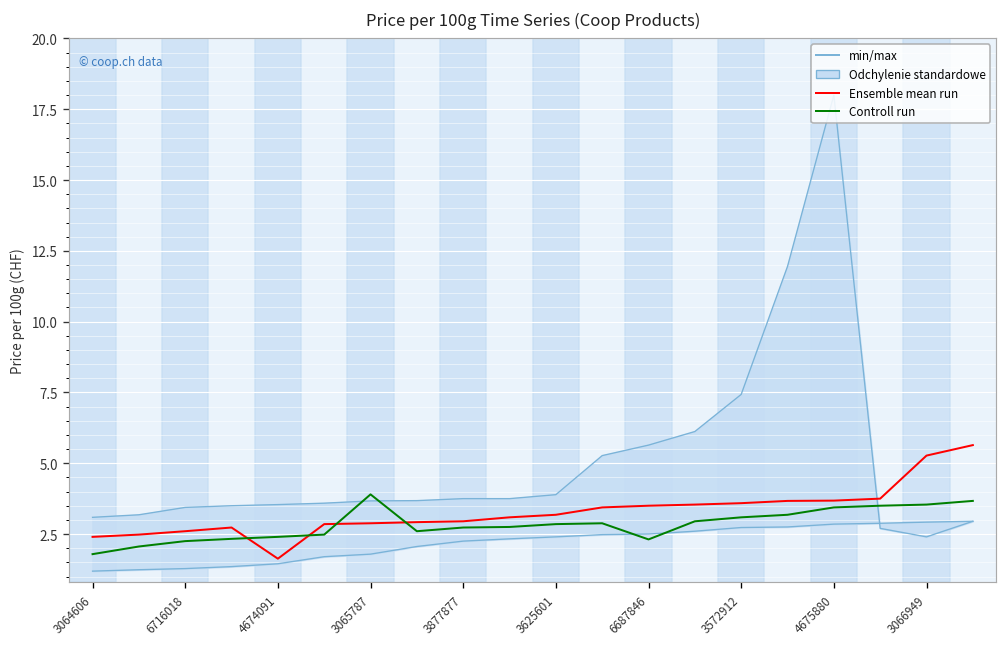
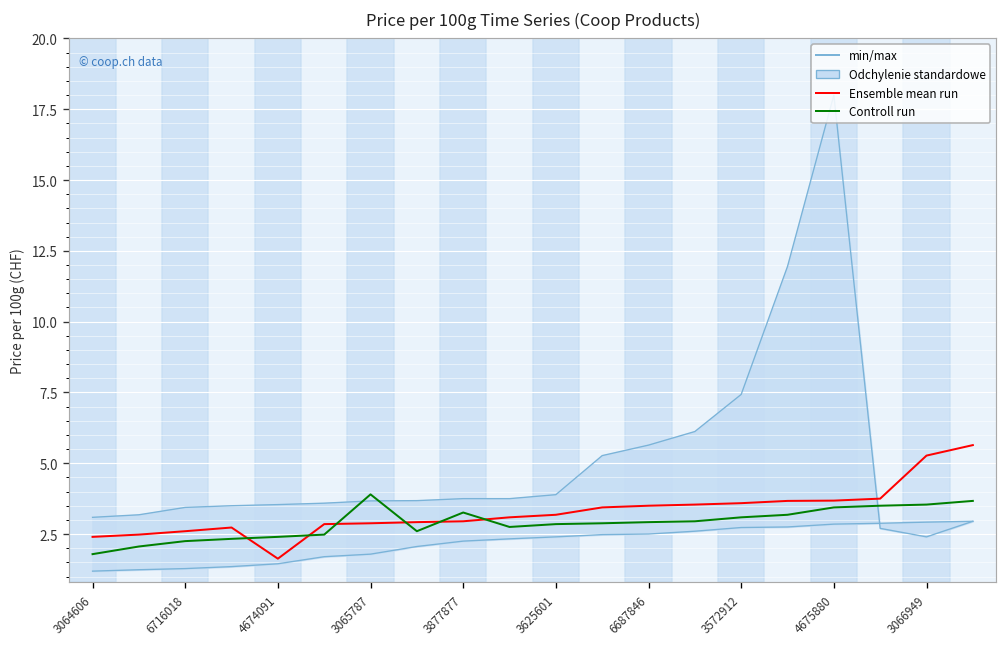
Controll run, 3877877: 2.7 -> 3.3
Controll run, 6687846: 2.3 -> 2.9
